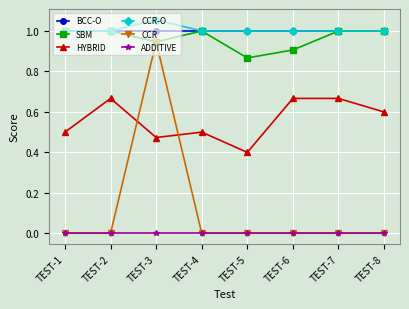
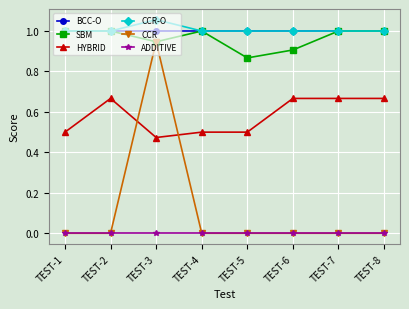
HYBRID, TEST-5: 0.4 -> 0.5
HYBRID, TEST-8: 0.60 -> 0.67
